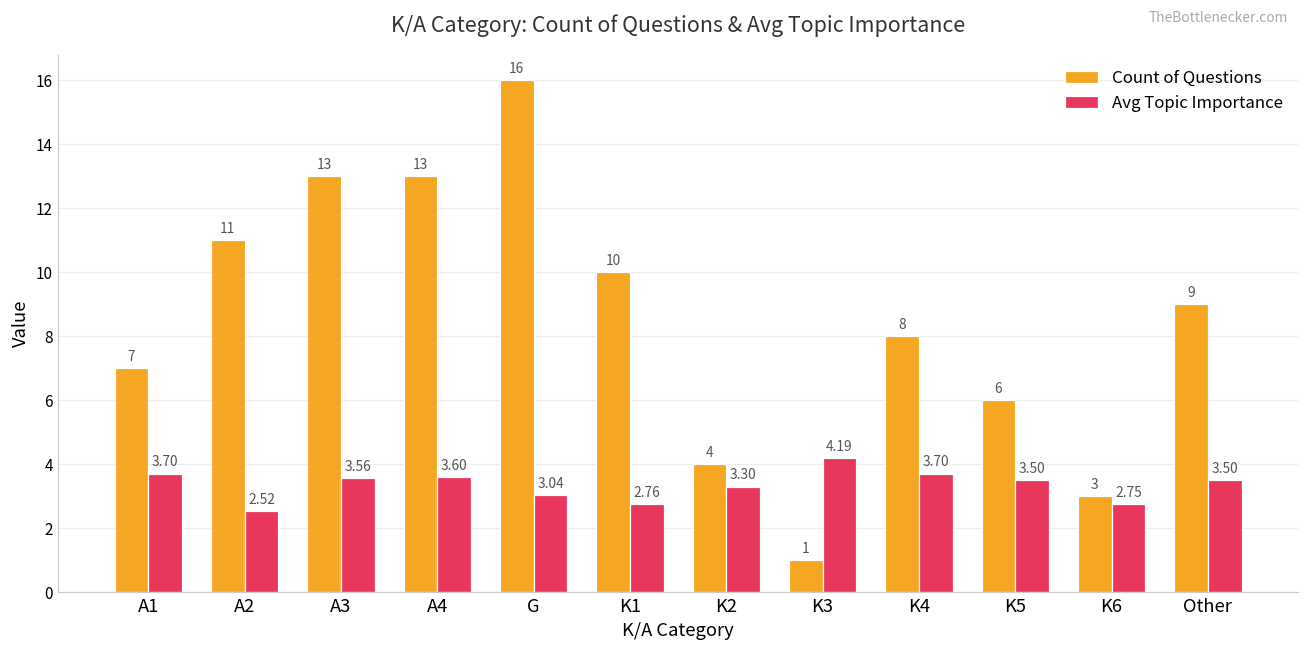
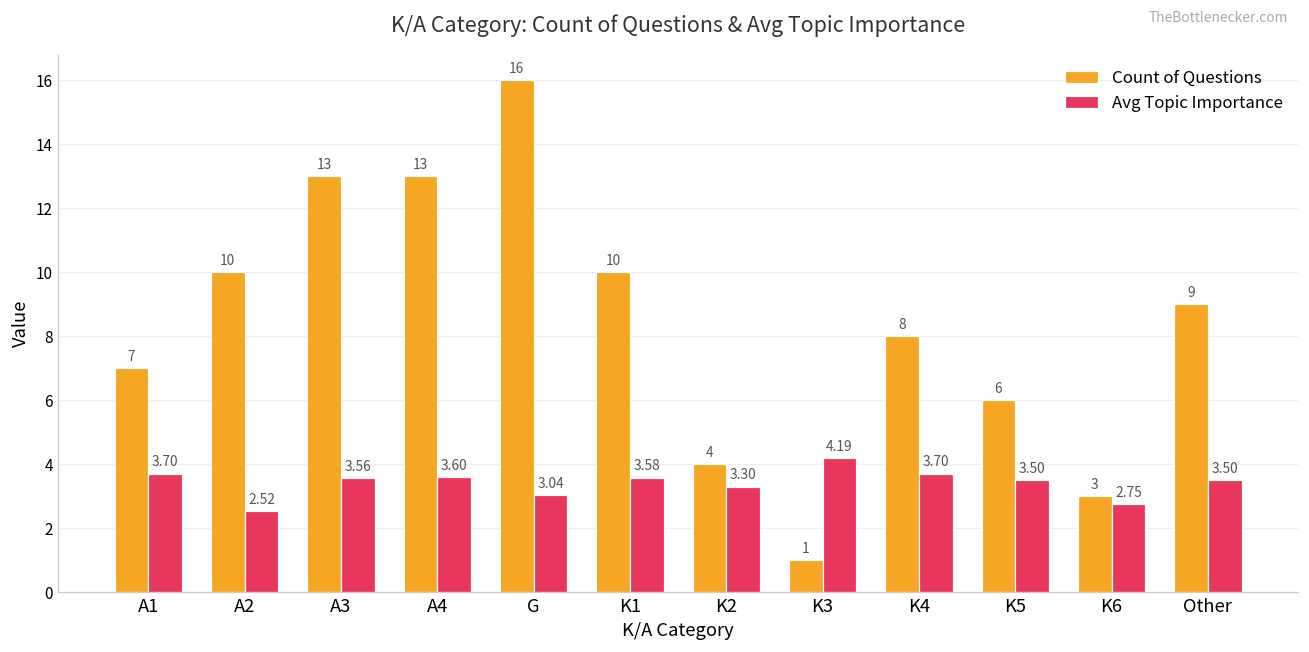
Count of Questions, A2: 11 -> 10
Avg Topic Importance, K1: 2.76 -> 3.58
